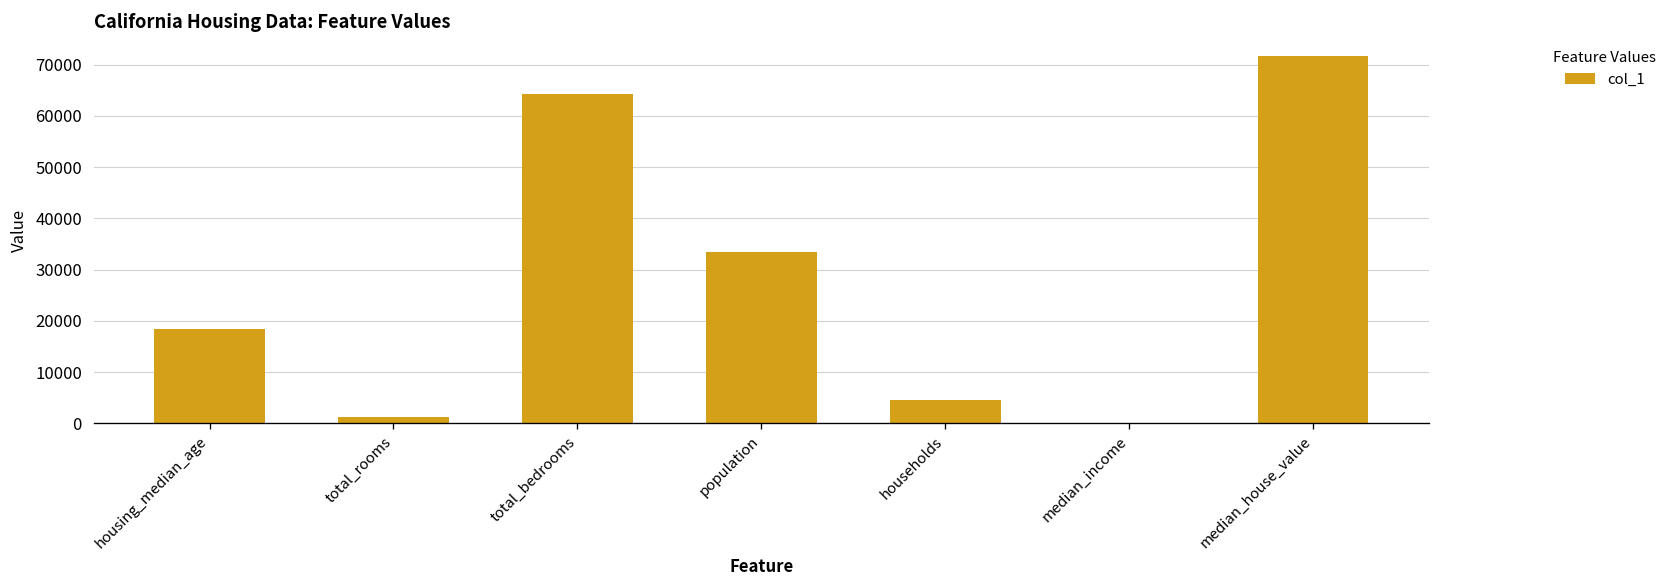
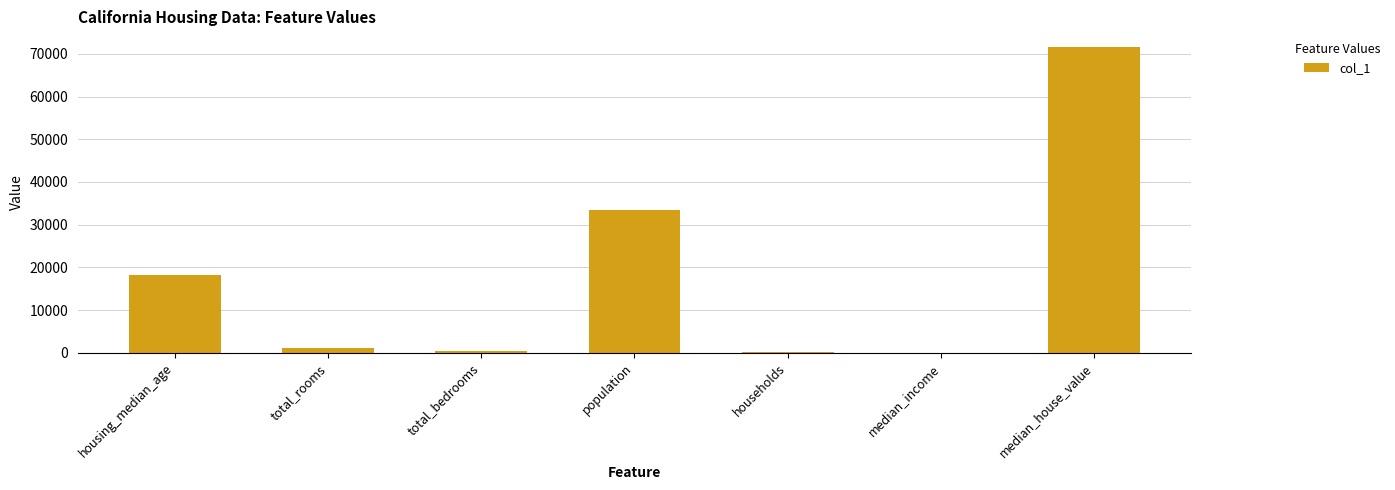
total_bedrooms: 64000 -> 0
households: 5000 -> 0
